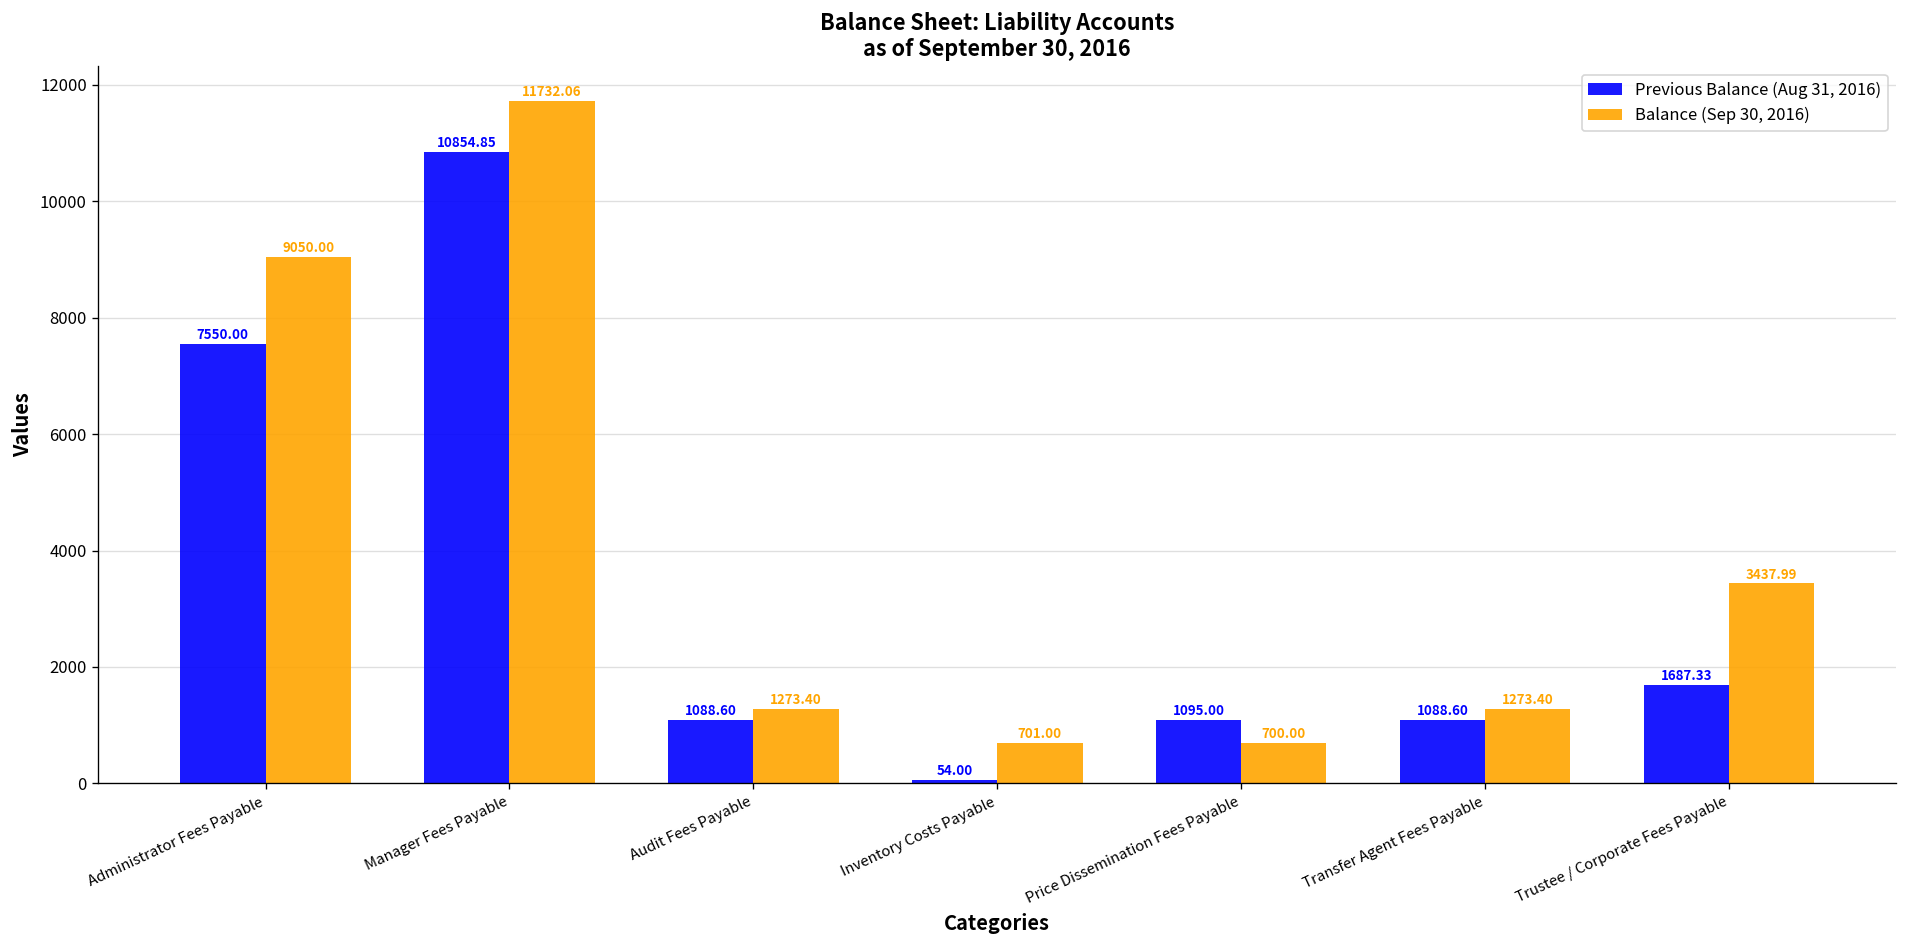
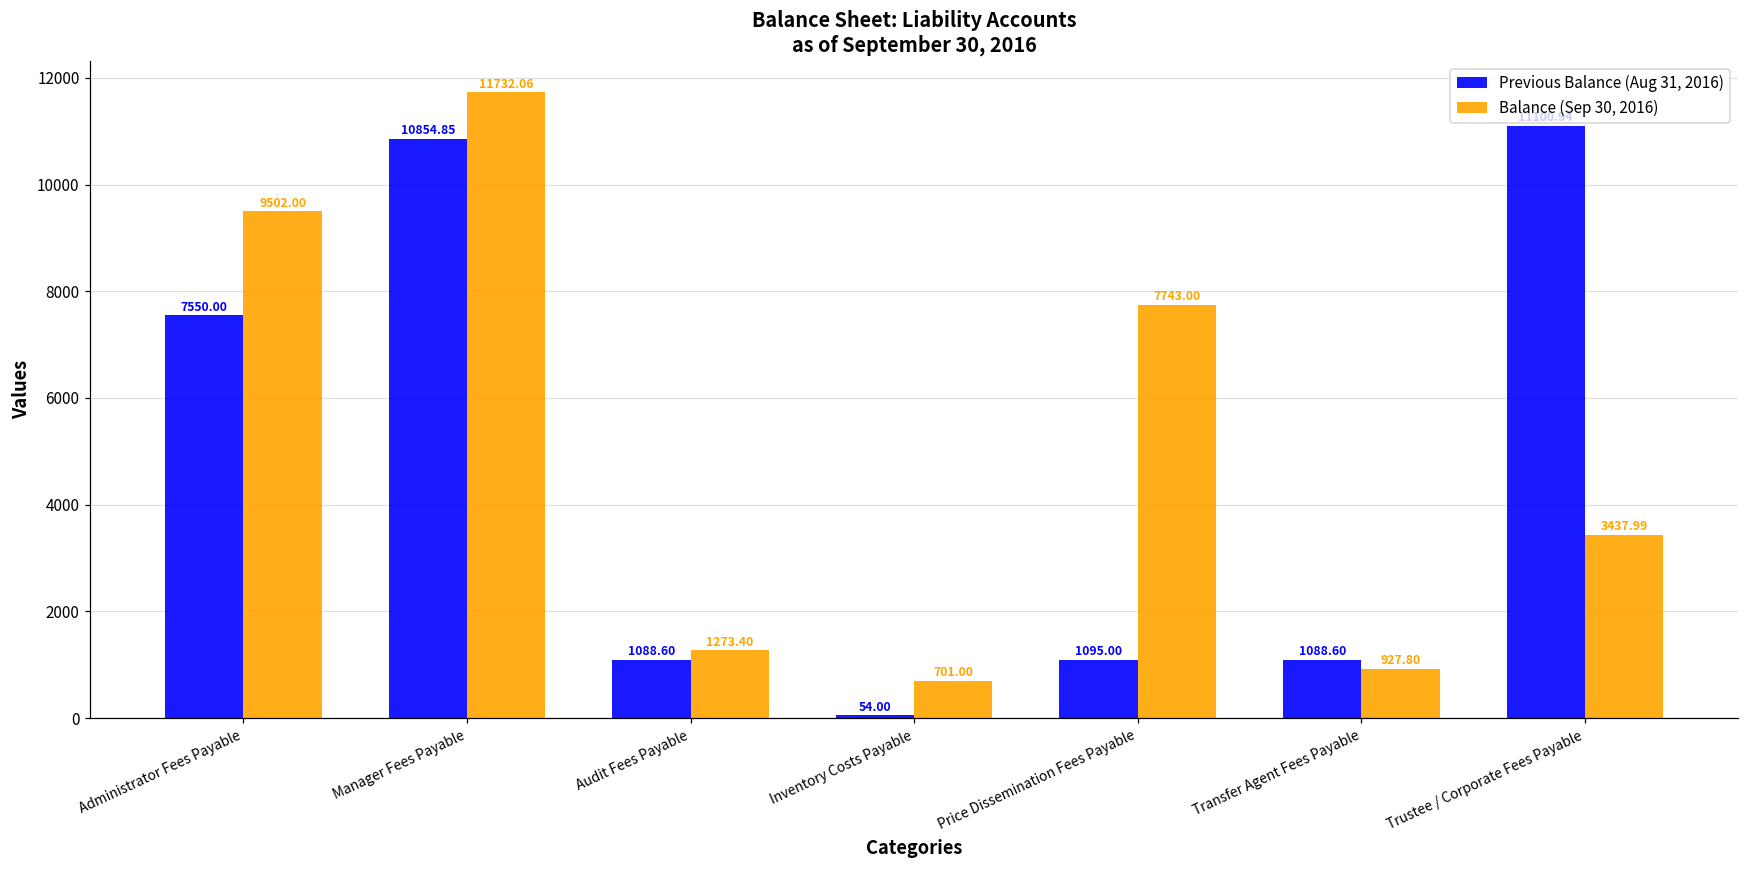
Balance (Sep 30, 2016), Administrator Fees Payable: 9050.00 -> 9502.00
Balance (Sep 30, 2016), Price Dissemination Fees Payable: 700.00 -> 7743.00
Balance (Sep 30, 2016), Transfer Agent Fees Payable: 1273.40 -> 927.80
Previous Balance (Aug 31, 2016), Trustee / Corporate Fees Payable: 1700 -> 11100
